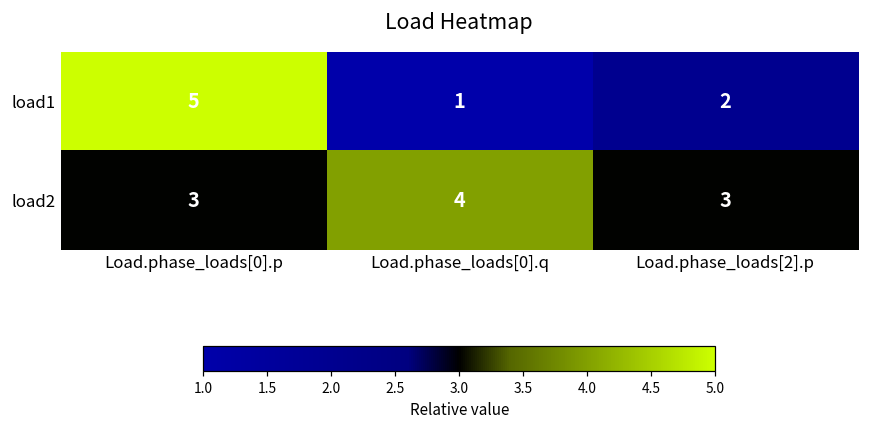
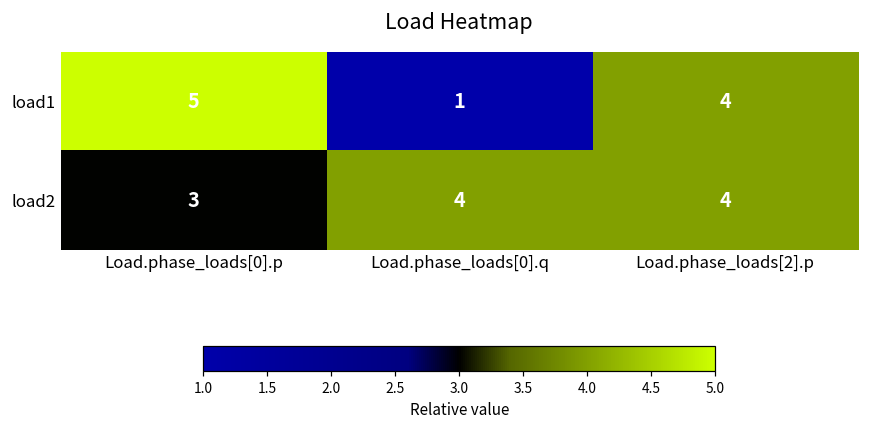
load1, Load.phase_loads[2].p: 2 -> 4
load2, Load.phase_loads[2].p: 3 -> 4
